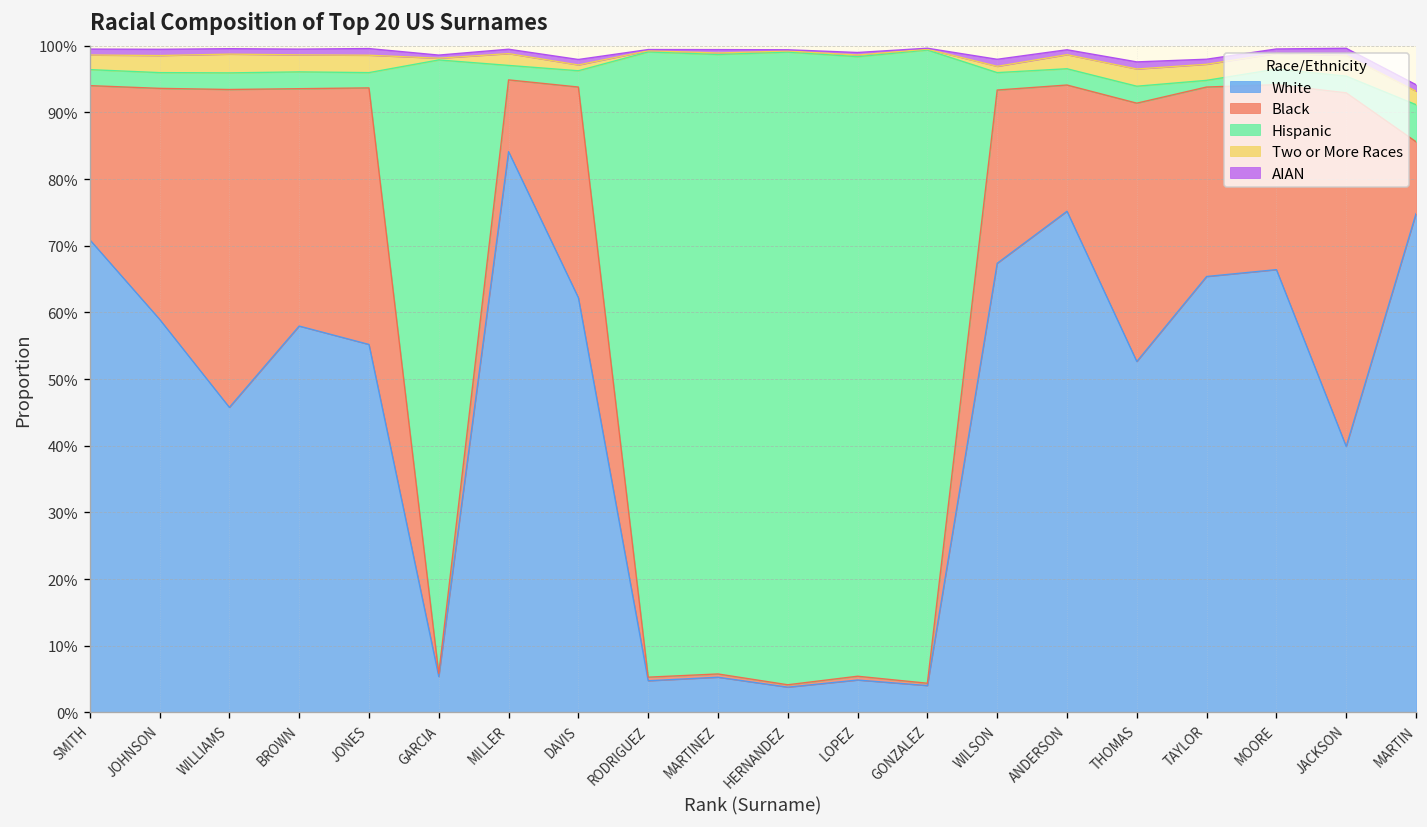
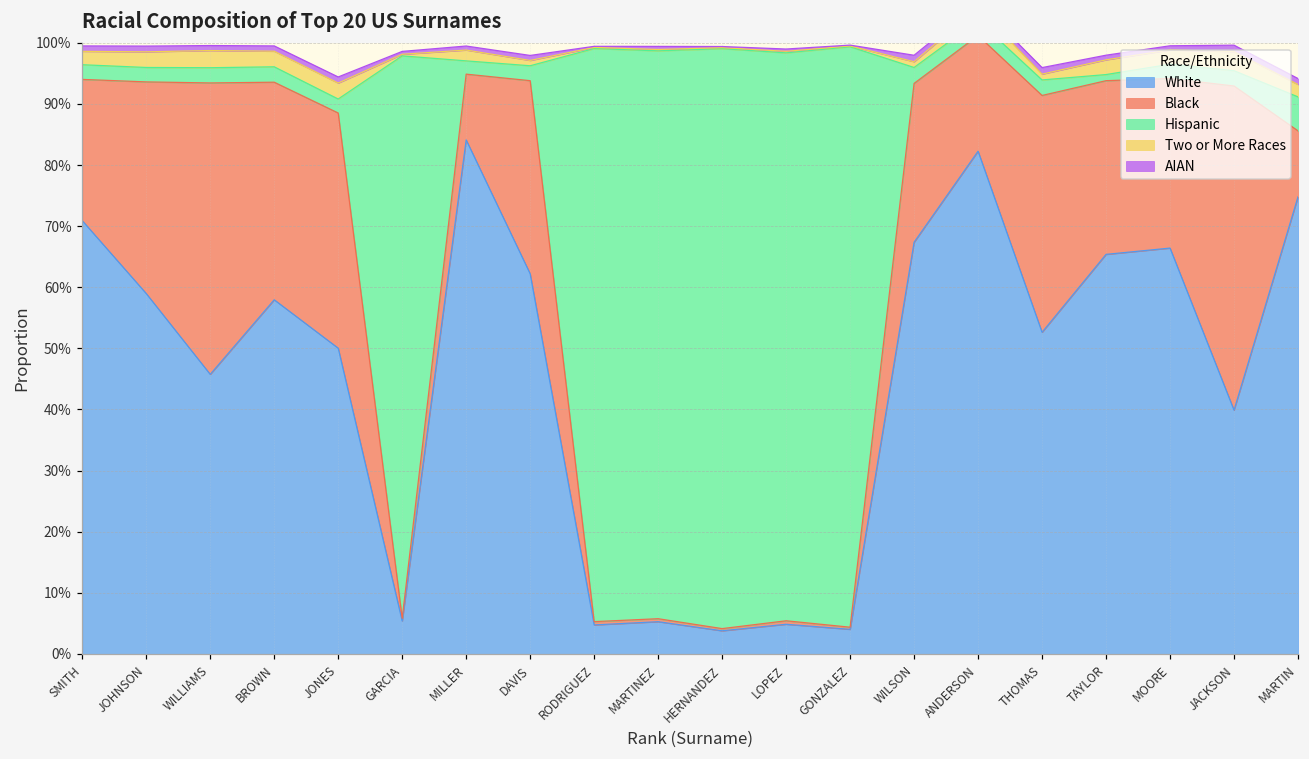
White, JONES: 55% -> 50%
White, ANDERSON: 75% -> 82%
Two or More Races, THOMAS: 3% -> 1%
